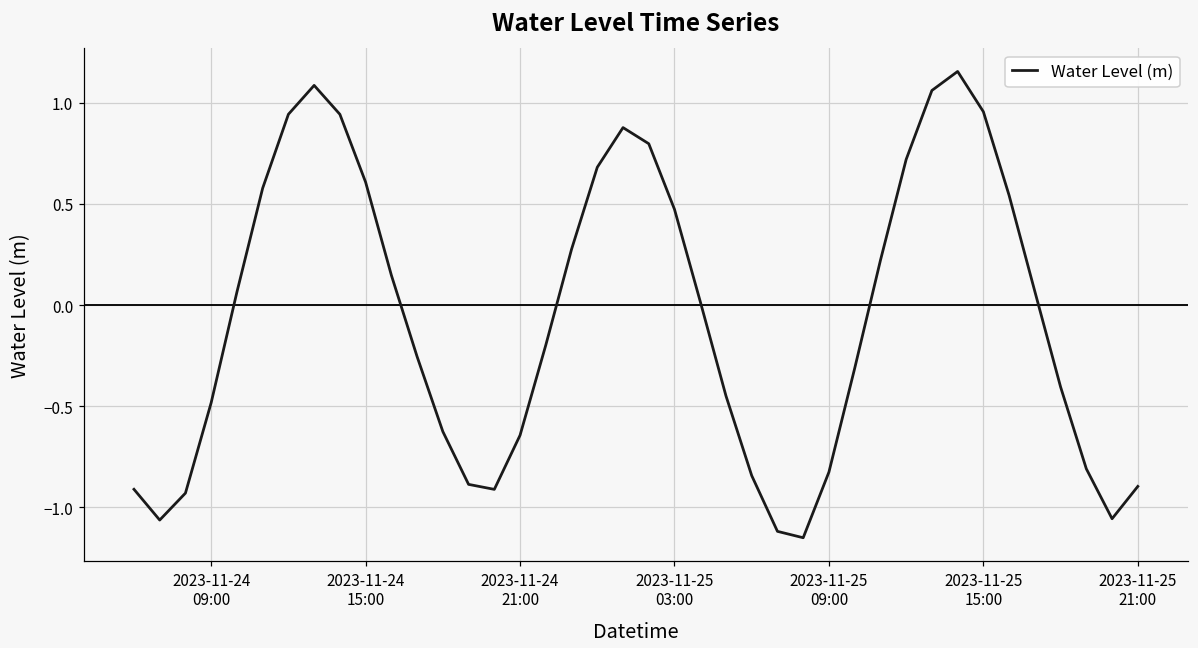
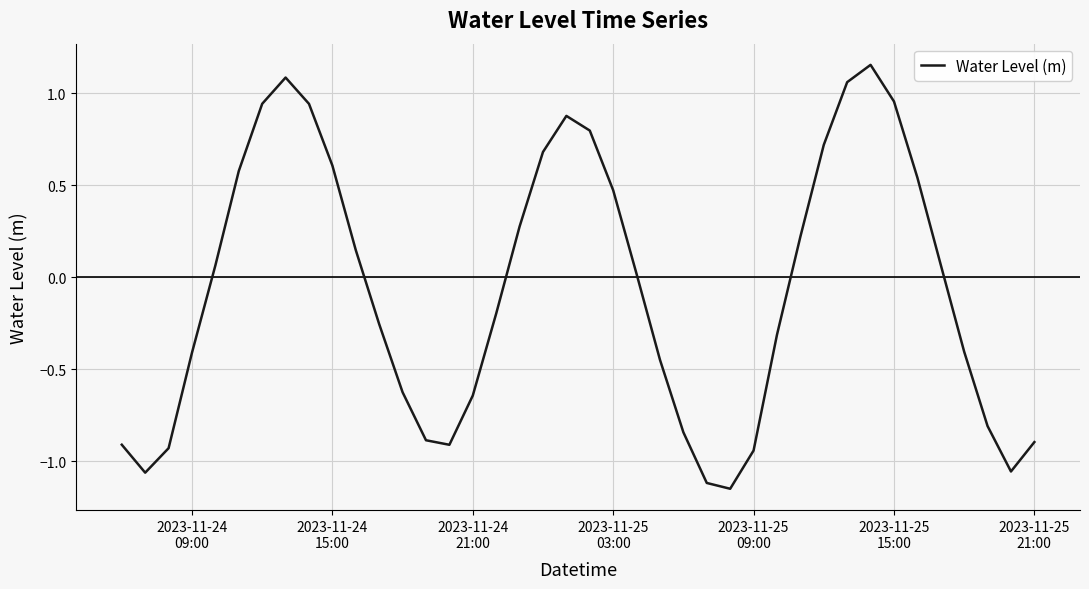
2023-11-24 09:00: -0.48 -> -0.41
2023-11-25 09:00: -0.83 -> -0.94
